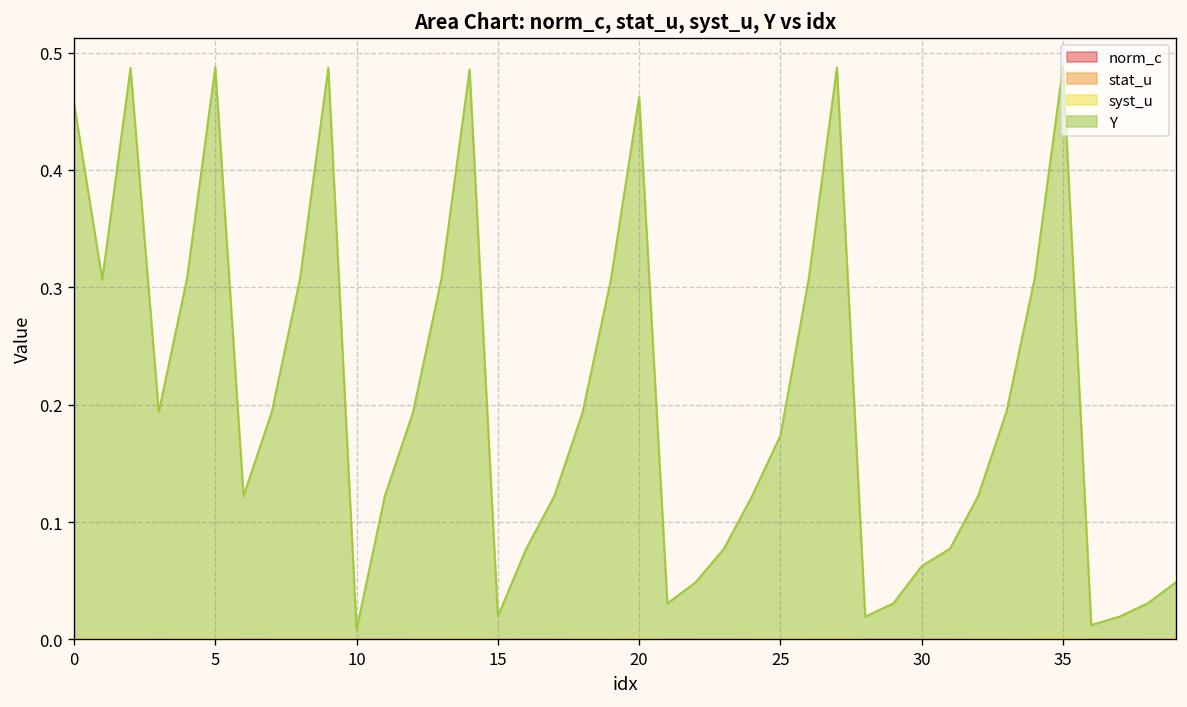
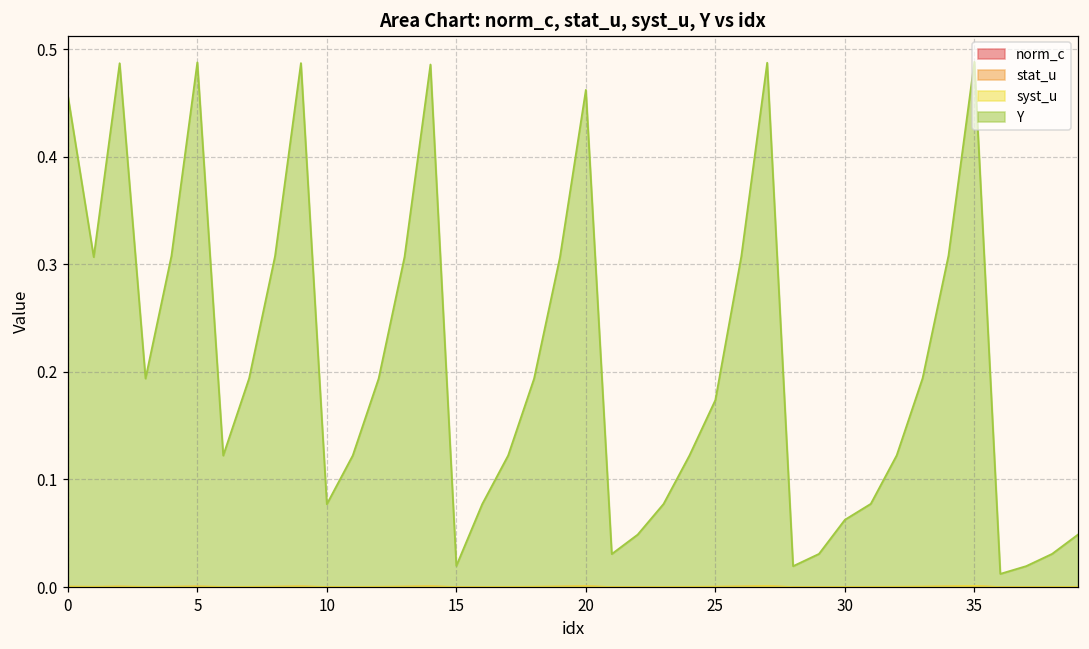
Y, 10: 0.01 -> 0.08
